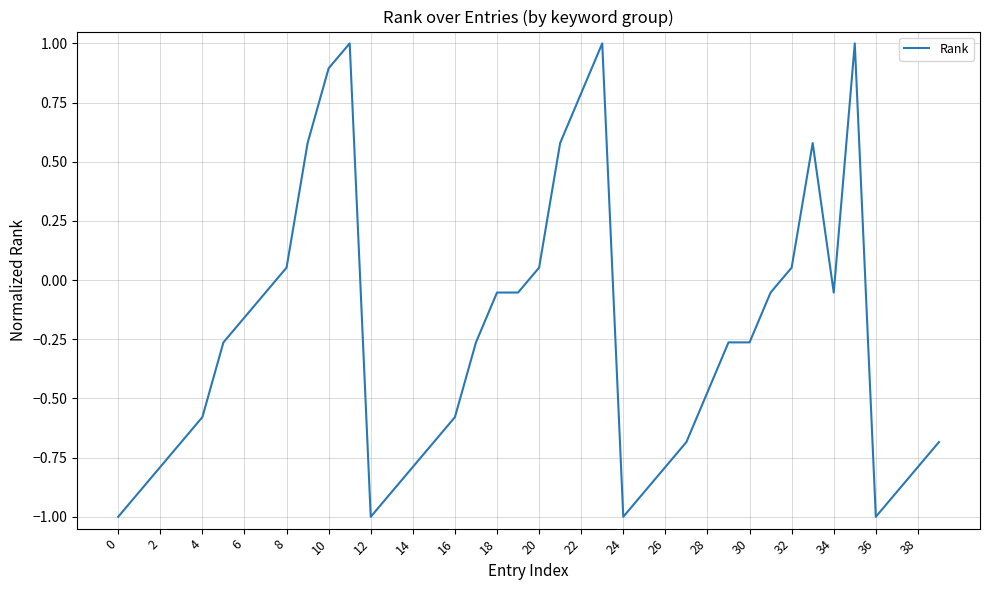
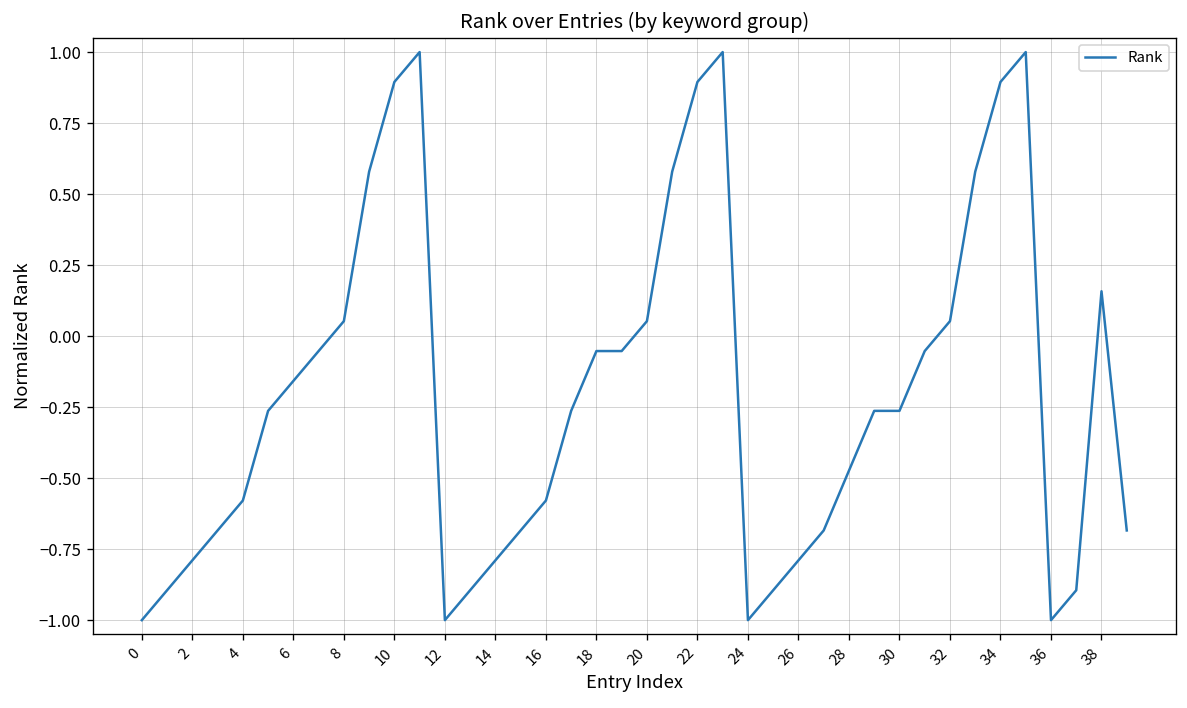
22: 0.79 -> 0.89
34: -0.05 -> 0.89
38: -0.79 -> 0.16
